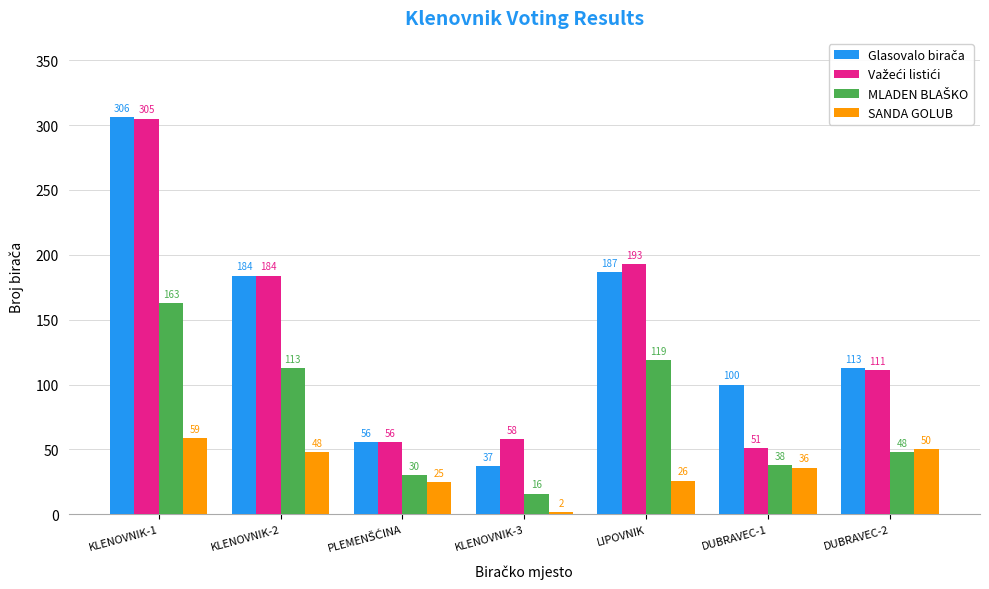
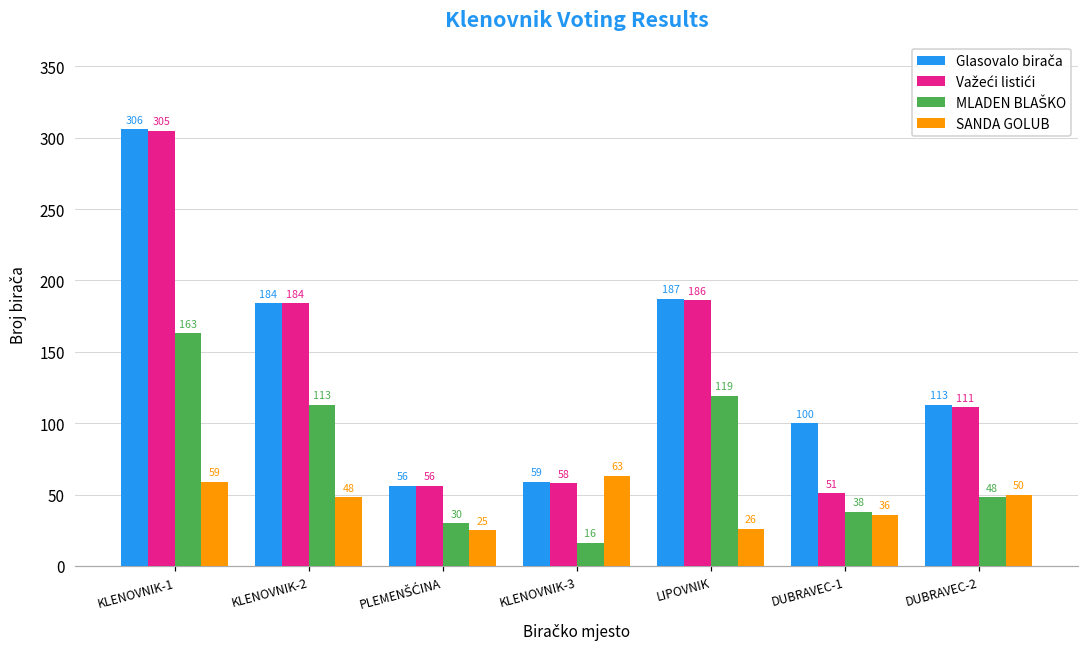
Glasovalo birača, KLENOVNIK-3: 37 -> 59
SANDA GOLUB, KLENOVNIK-3: 2 -> 63
Važeći listići, LIPOVNIK: 193 -> 186
